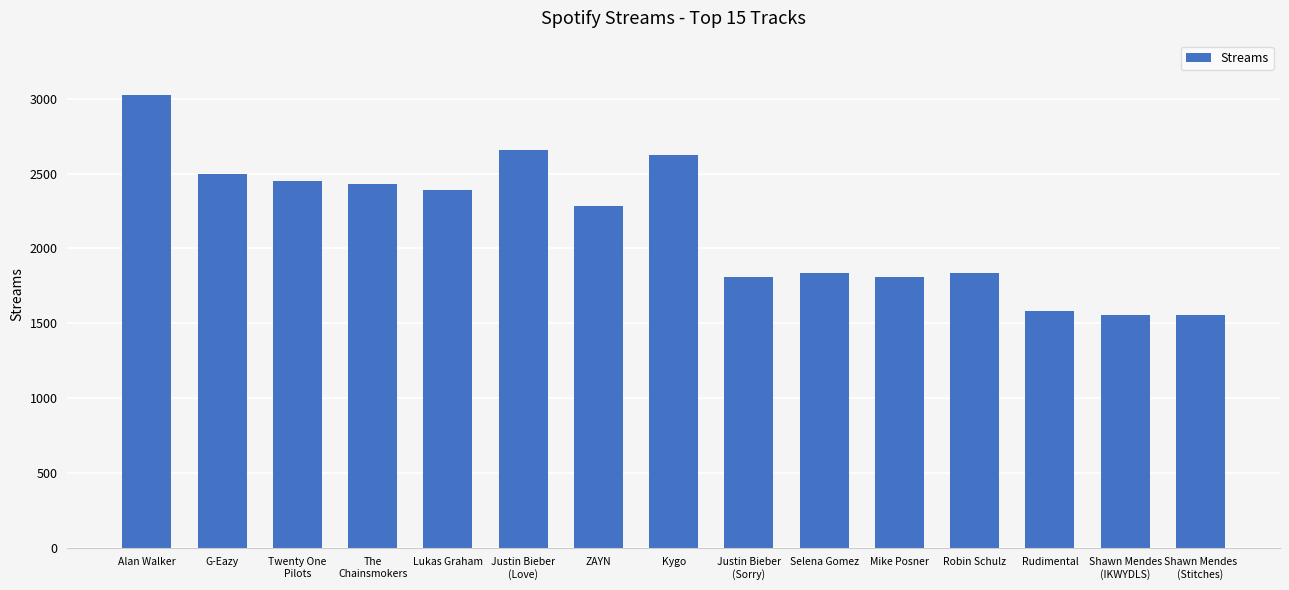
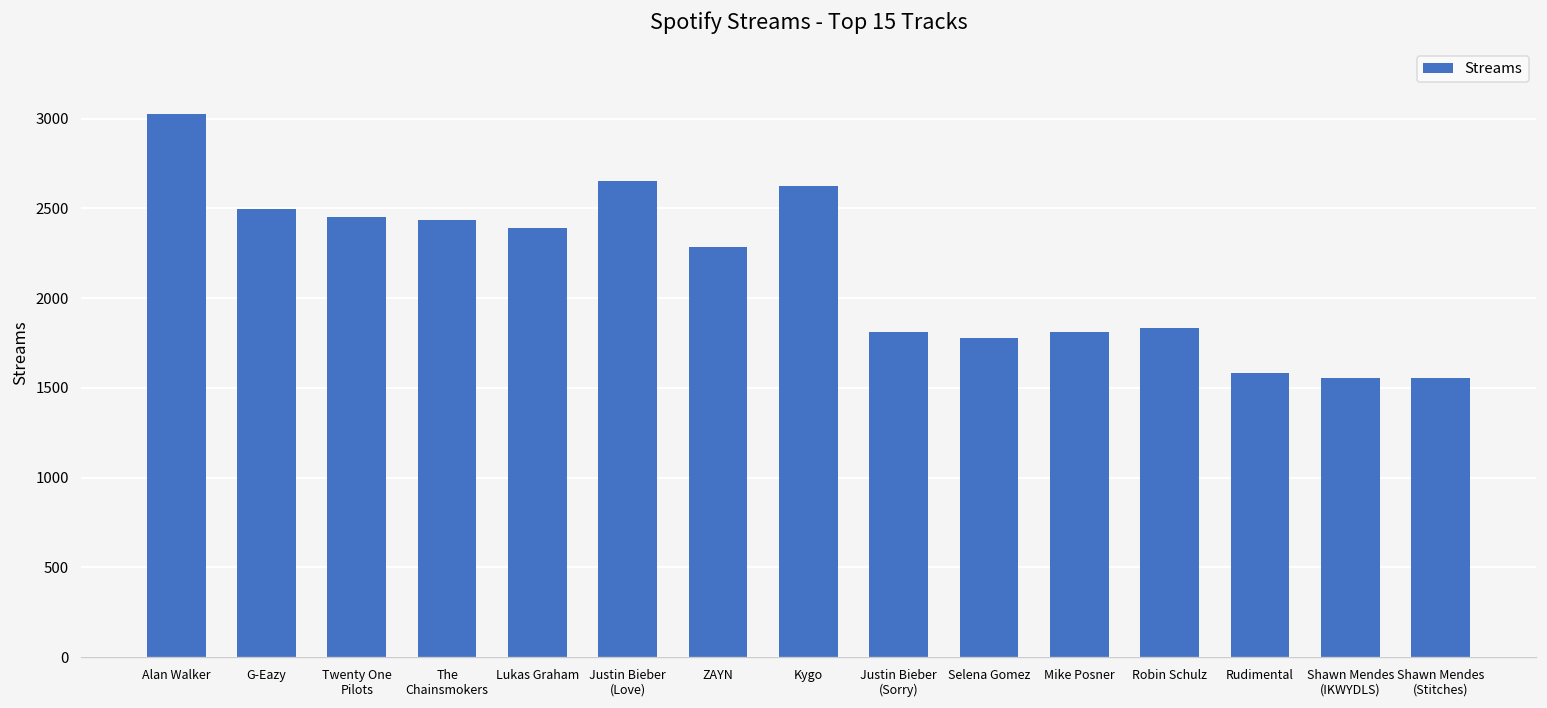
Selena Gomez: 1840 -> 1780
